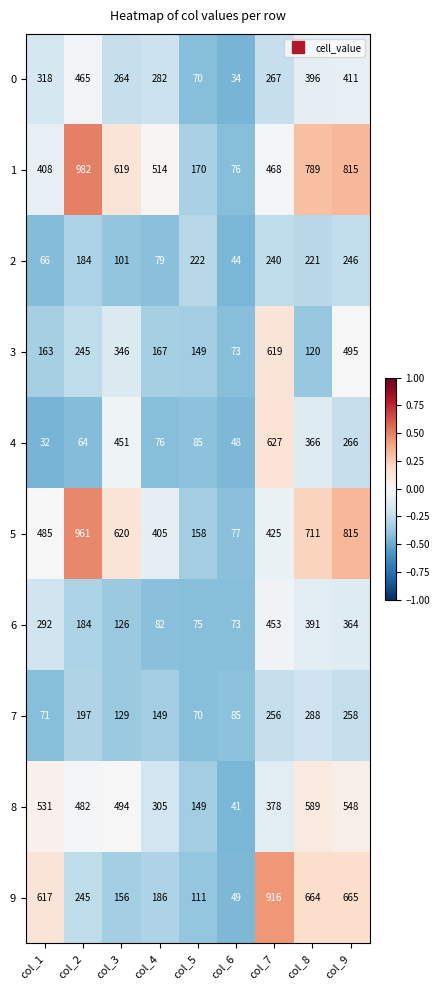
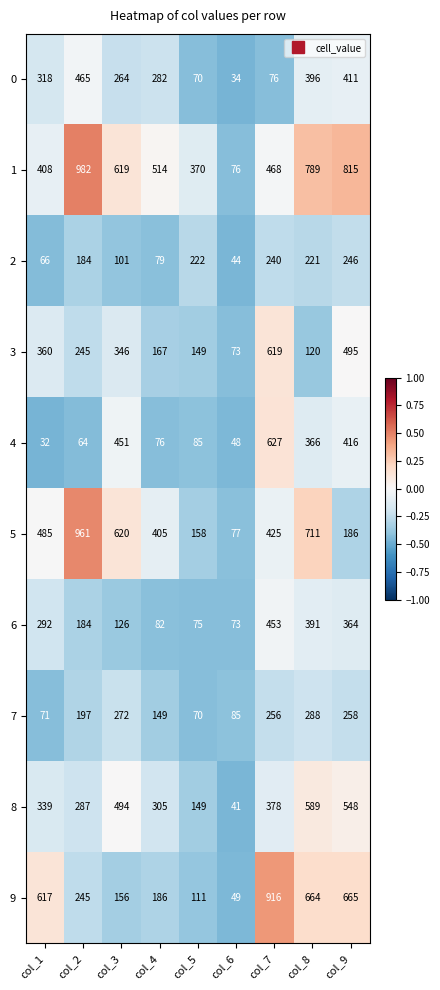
0, col_7: 267 -> 76
1, col_5: 170 -> 370
3, col_1: 163 -> 360
4, col_9: 266 -> 416
5, col_9: 815 -> 186
7, col_3: 129 -> 272
8, col_1: 531 -> 339
8, col_2: 482 -> 287
